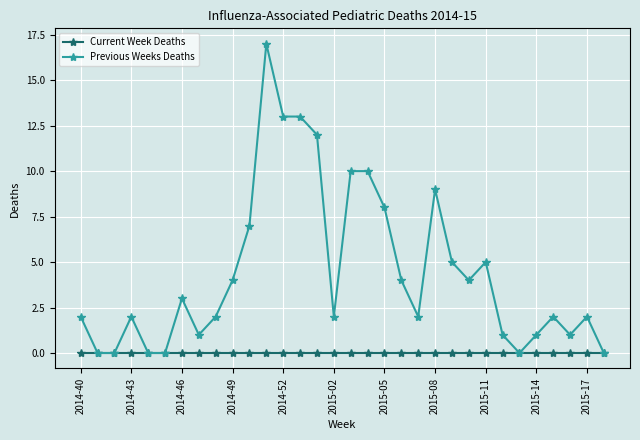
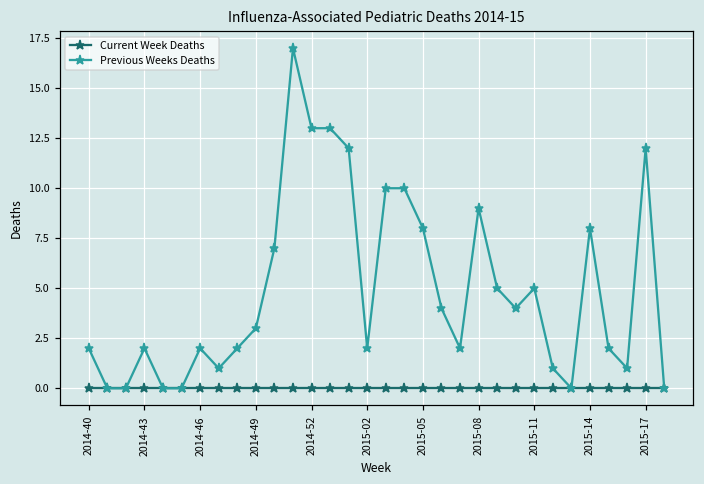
Previous Weeks Deaths, 2014-46: 3 -> 2
Previous Weeks Deaths, 2014-49: 4 -> 3
Previous Weeks Deaths, 2015-14: 1 -> 8
Previous Weeks Deaths, 2015-17: 2 -> 12
